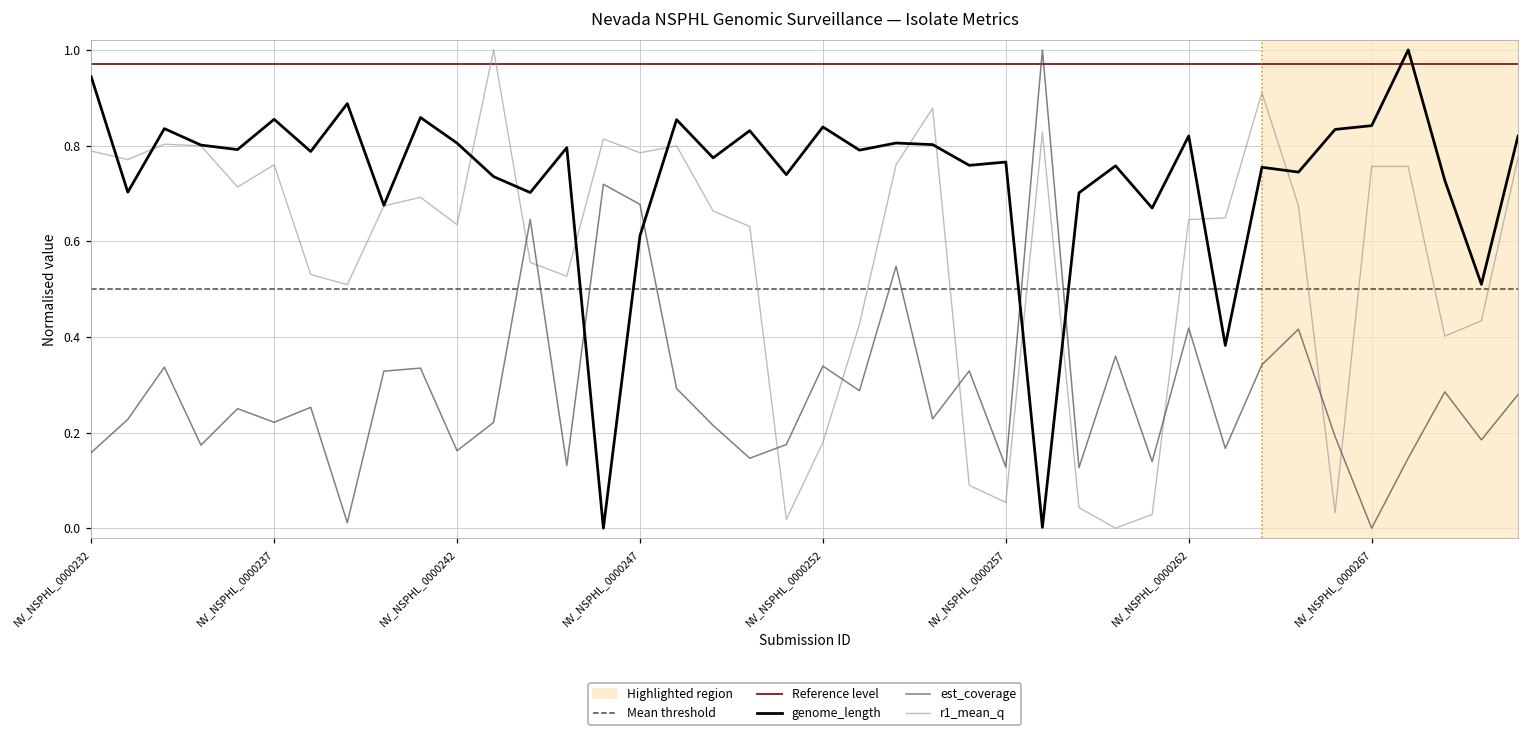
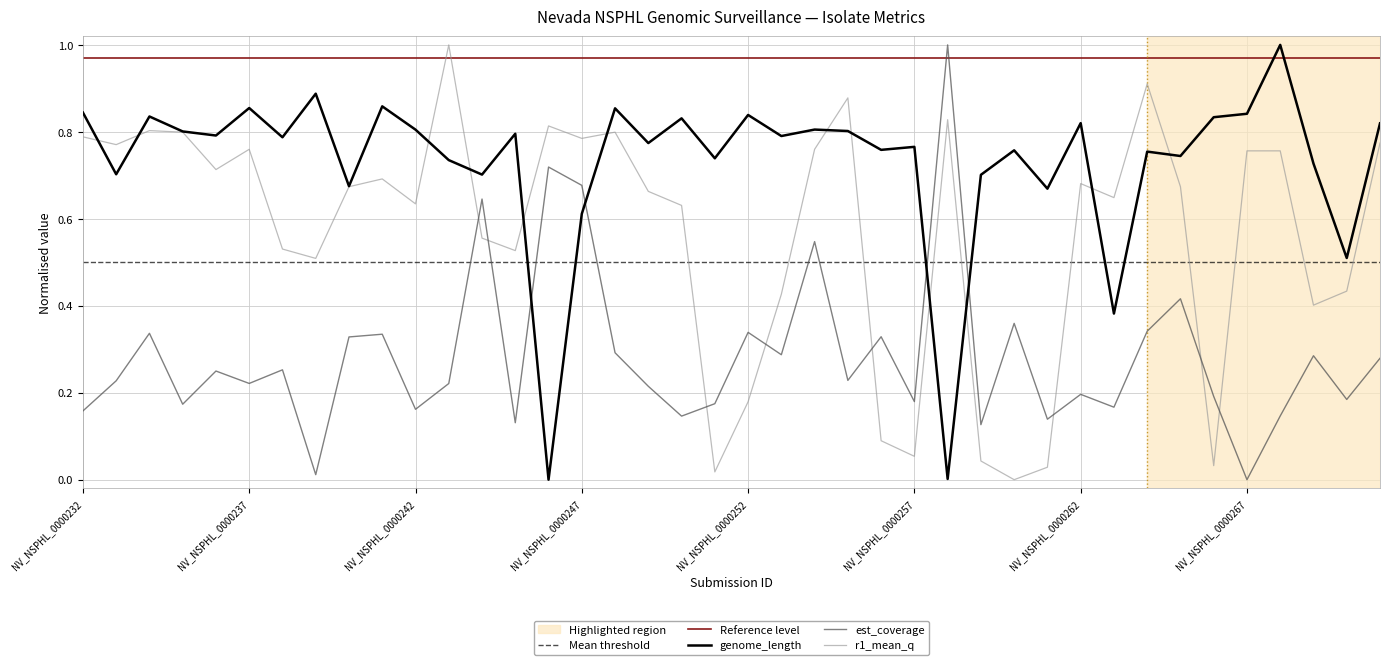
genome_length, NV_NSPHL_0000232: 0.94 -> 0.84
est_coverage, NV_NSPHL_0000257: 0.13 -> 0.18
est_coverage, NV_NSPHL_0000262: 0.42 -> 0.20
r1_mean_q, NV_NSPHL_0000262: 0.65 -> 0.68
